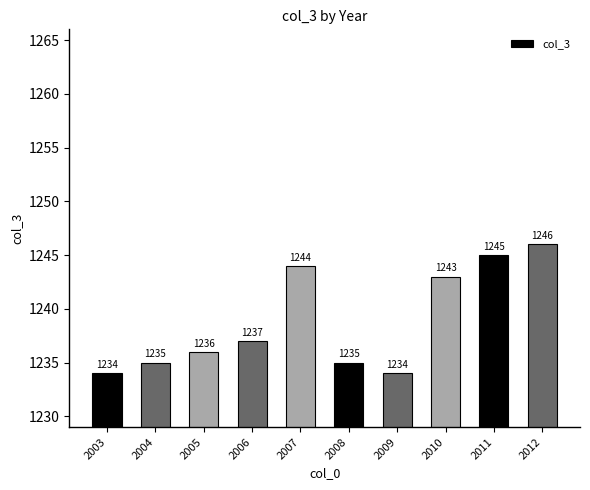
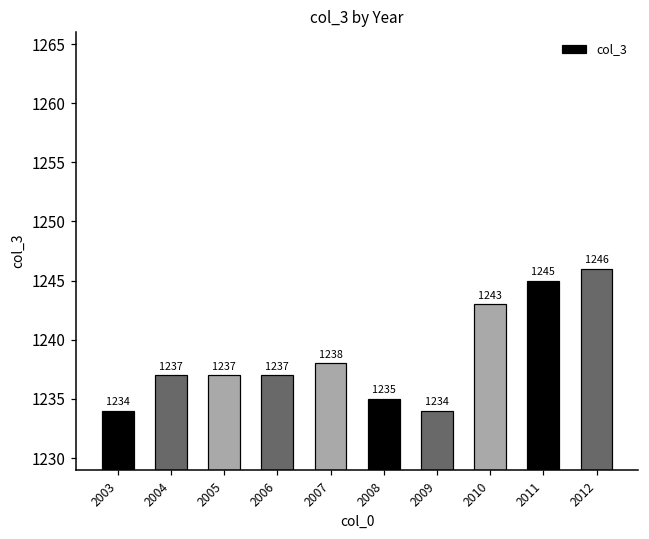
2004: 1235 -> 1237
2005: 1236 -> 1237
2007: 1244 -> 1238
